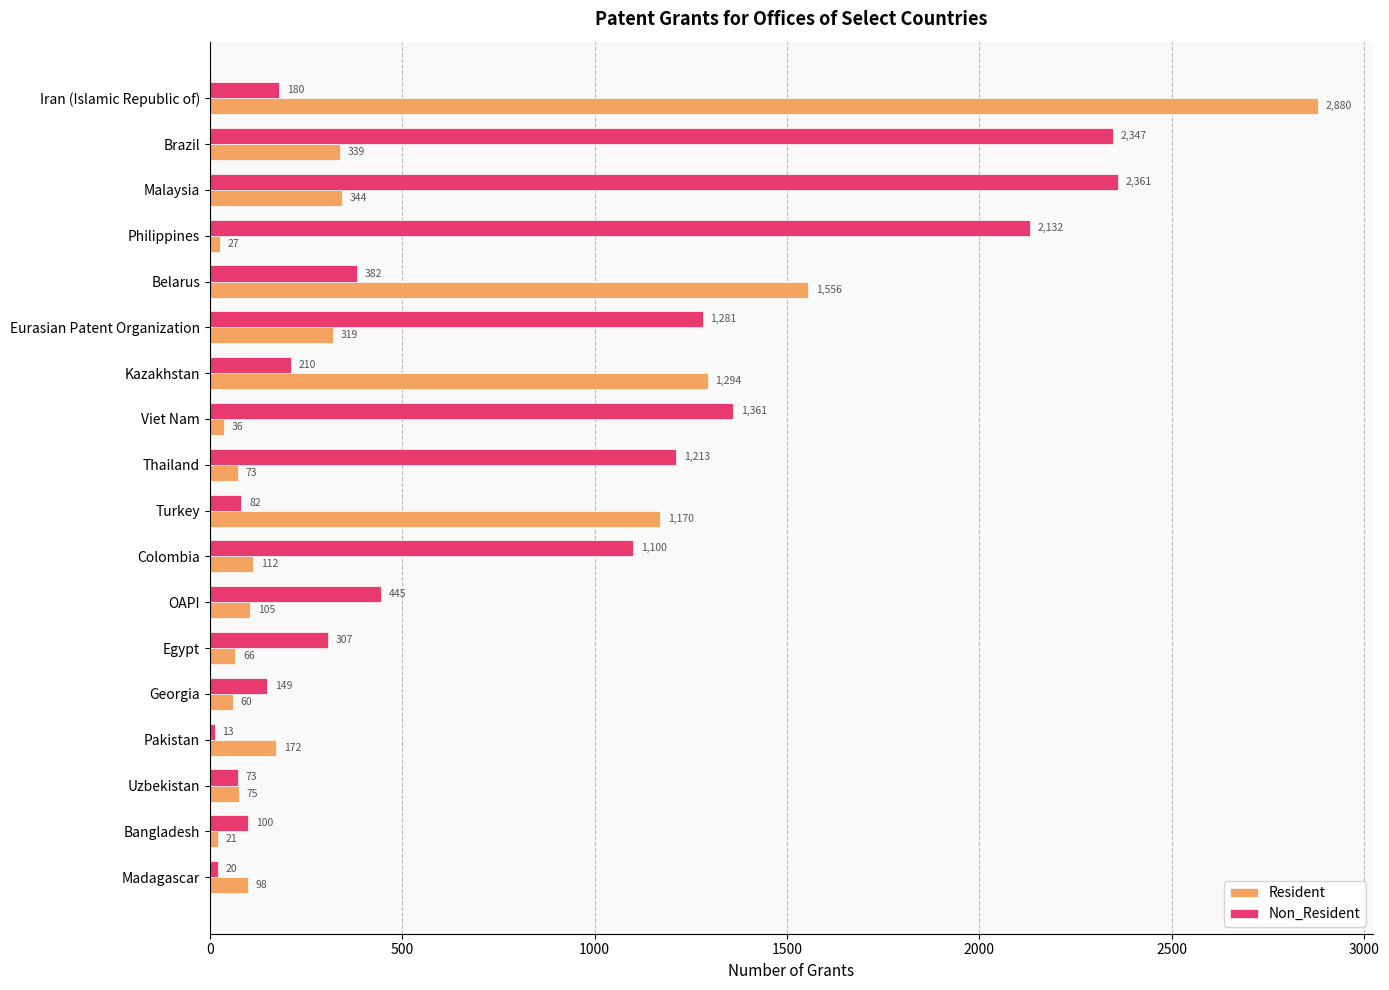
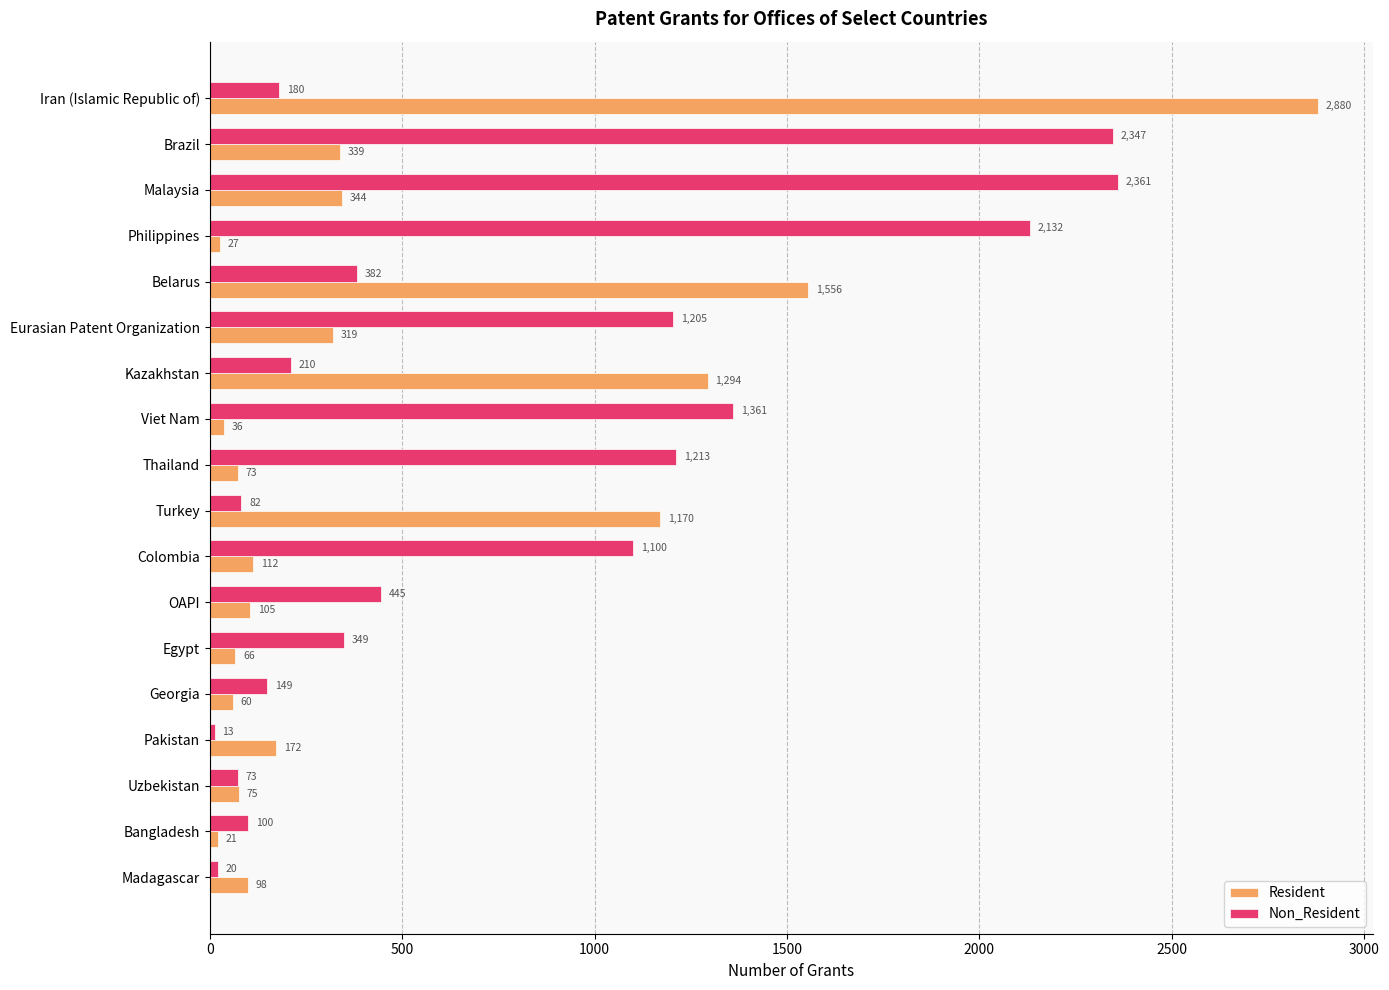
Non_Resident, Eurasian Patent Organization: 1,281 -> 1,205
Non_Resident, Egypt: 307 -> 349
